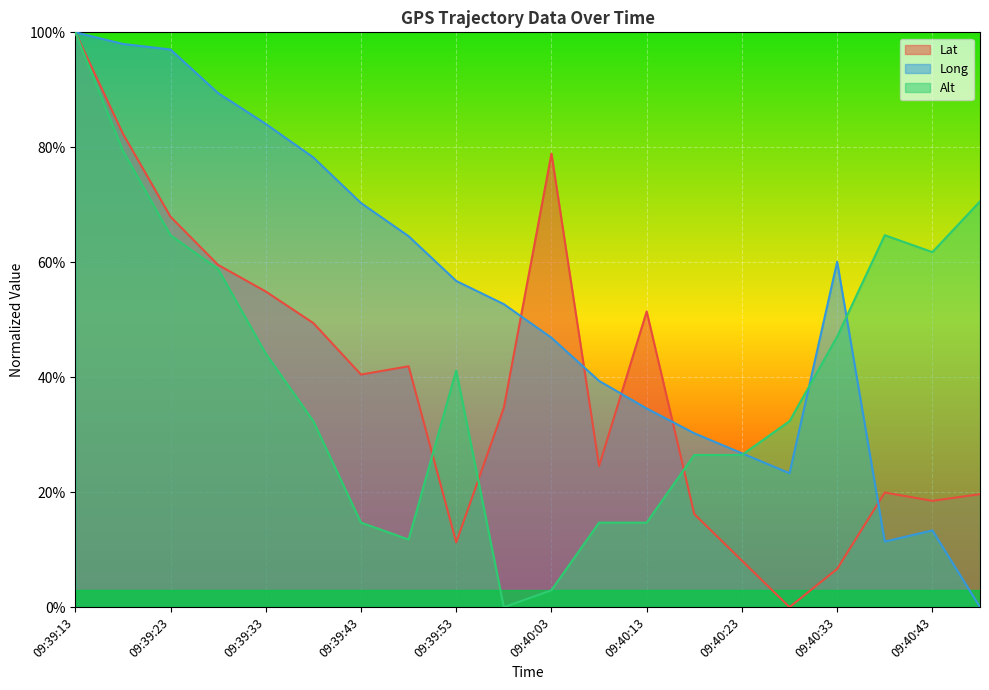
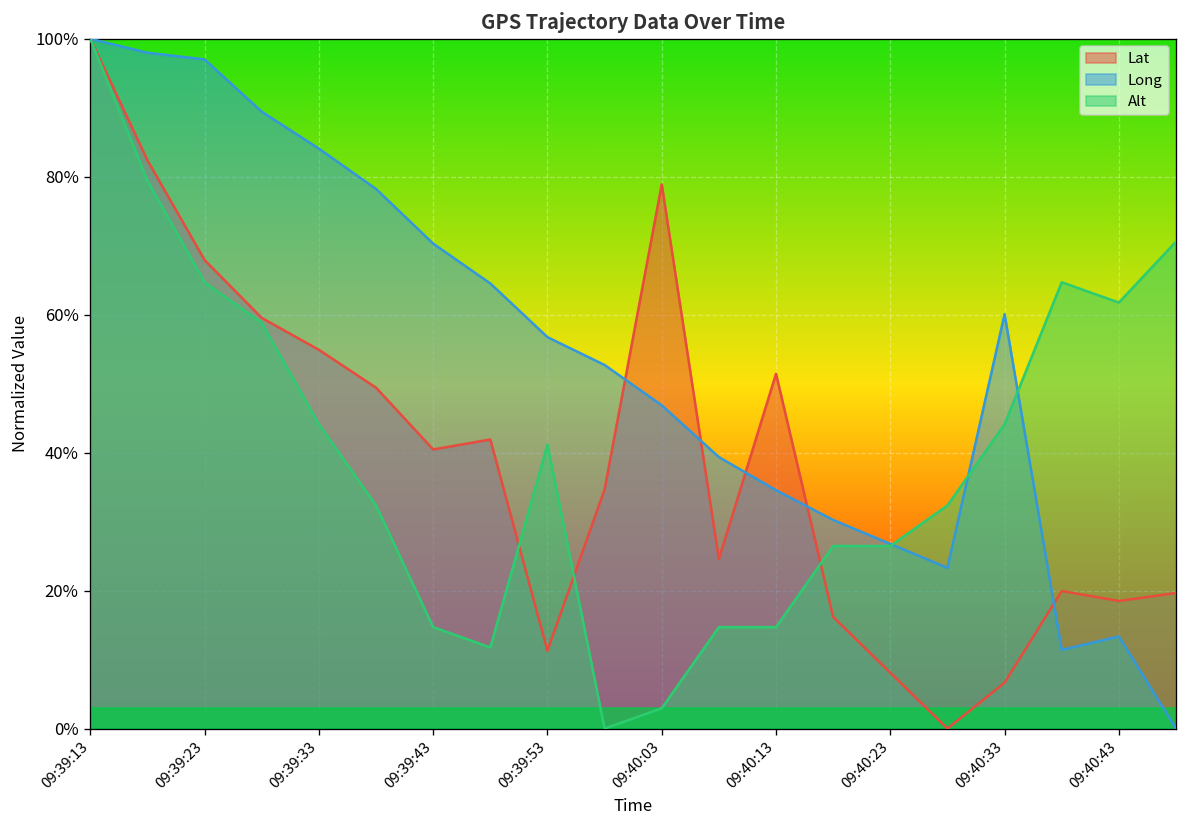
Alt, 09:40:33: 47% -> 44%
